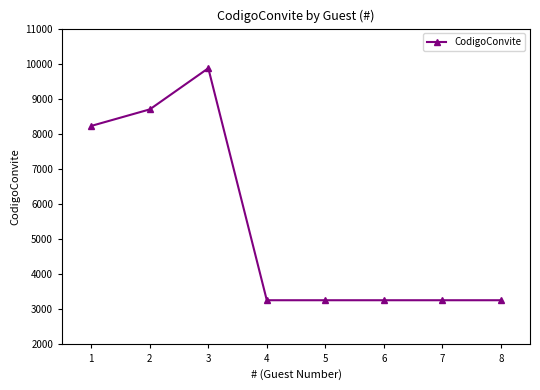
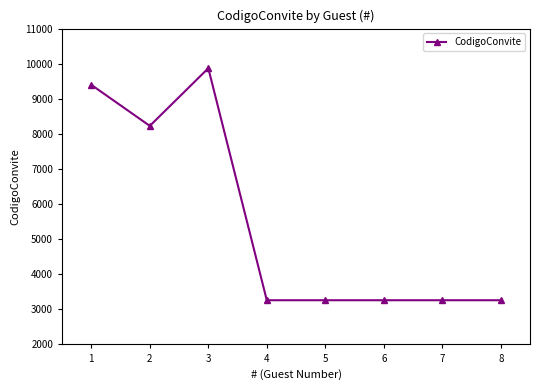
1: 8200 -> 9400
2: 8700 -> 8200
